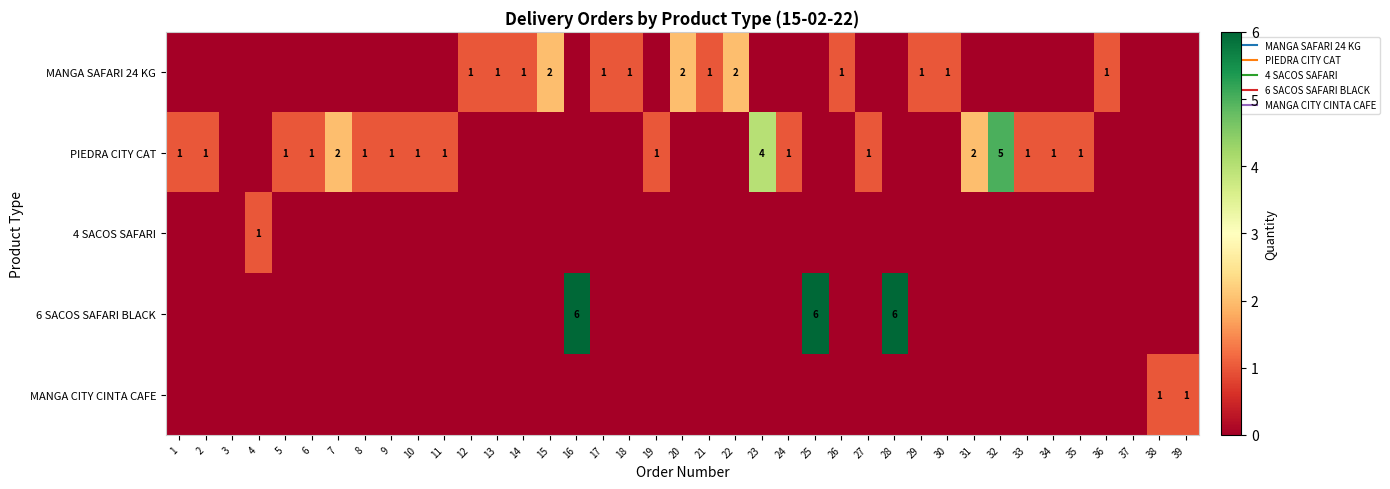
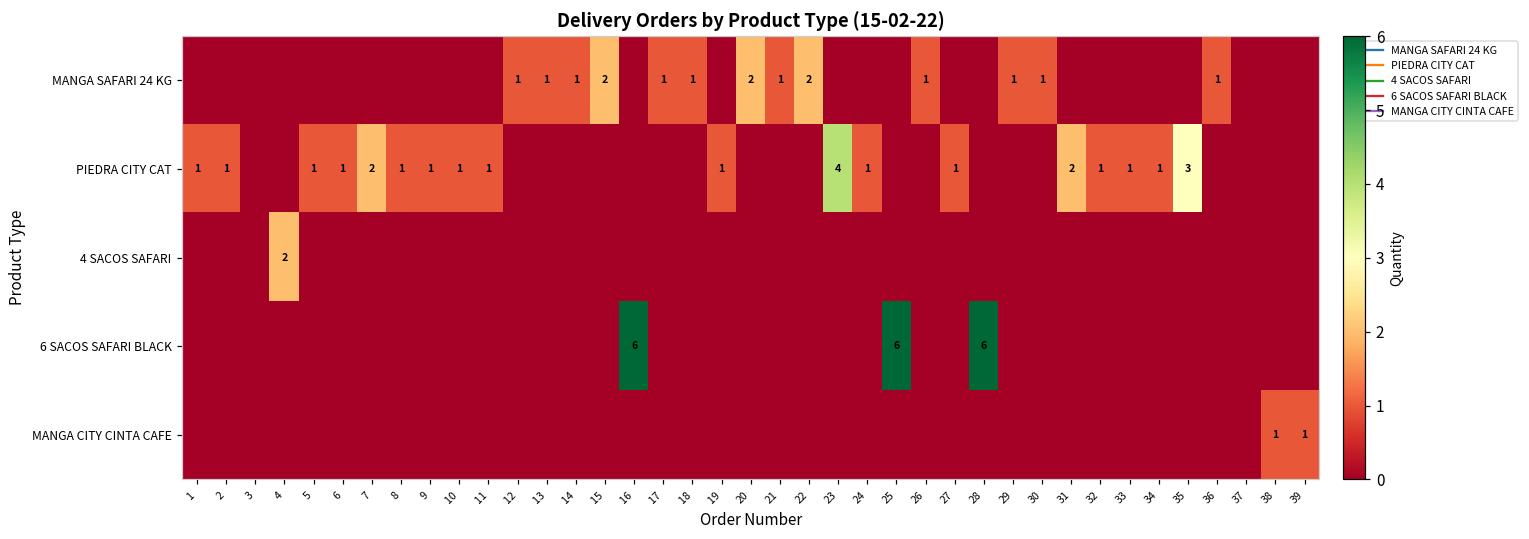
PIEDRA CITY CAT, 32: 5 -> 1
PIEDRA CITY CAT, 35: 1 -> 3
4 SACOS SAFARI, 4: 1 -> 2
